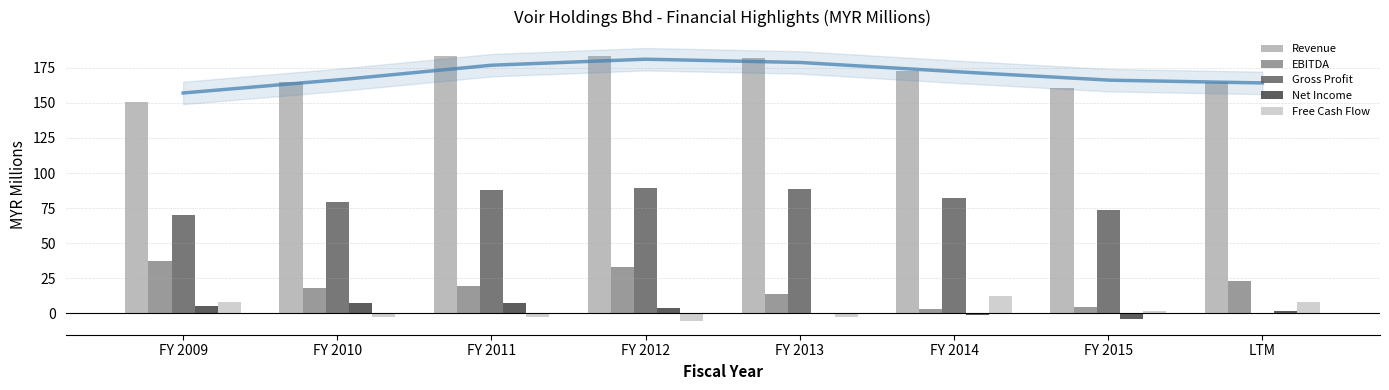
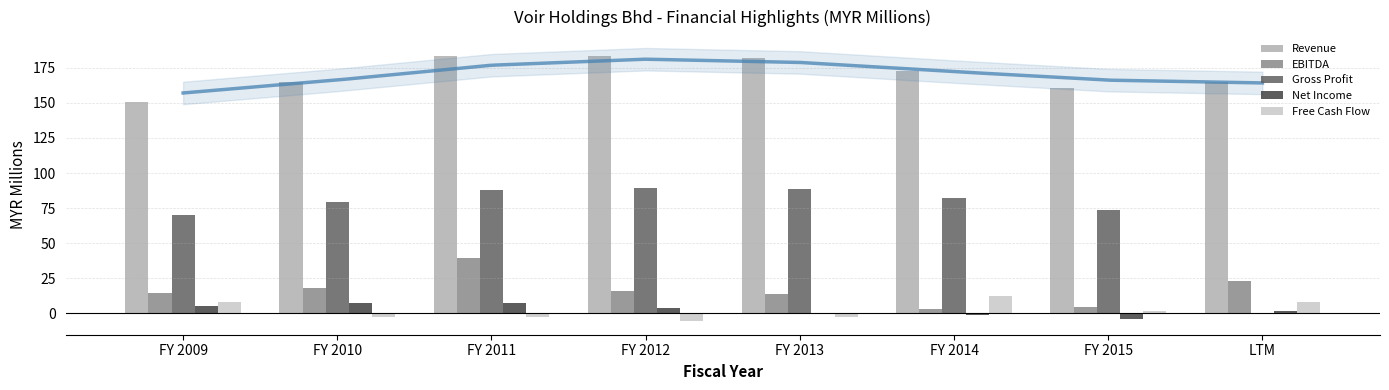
EBITDA, FY 2009: 38 -> 14
EBITDA, FY 2011: 19 -> 40
EBITDA, FY 2012: 33 -> 16
